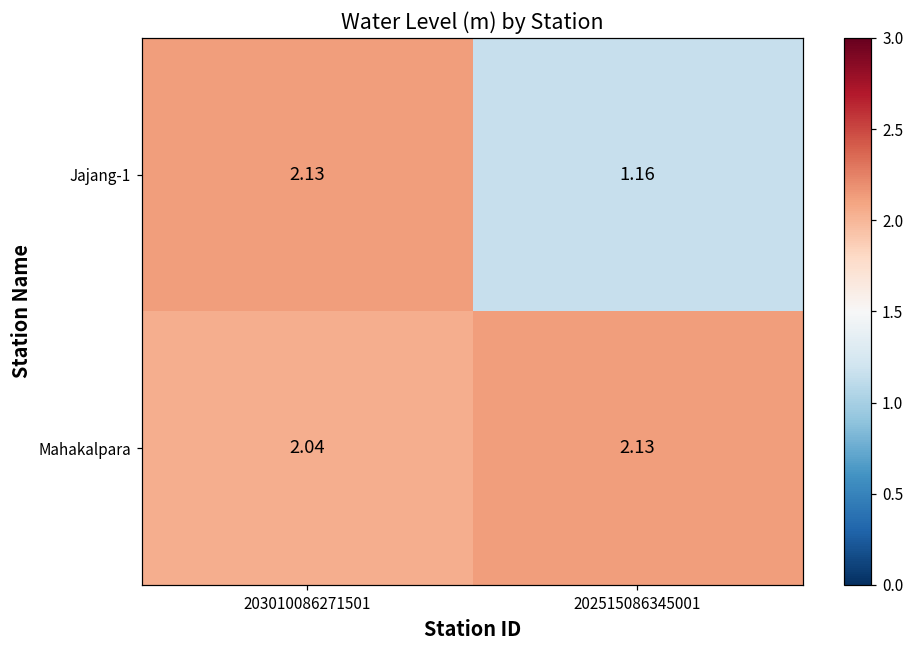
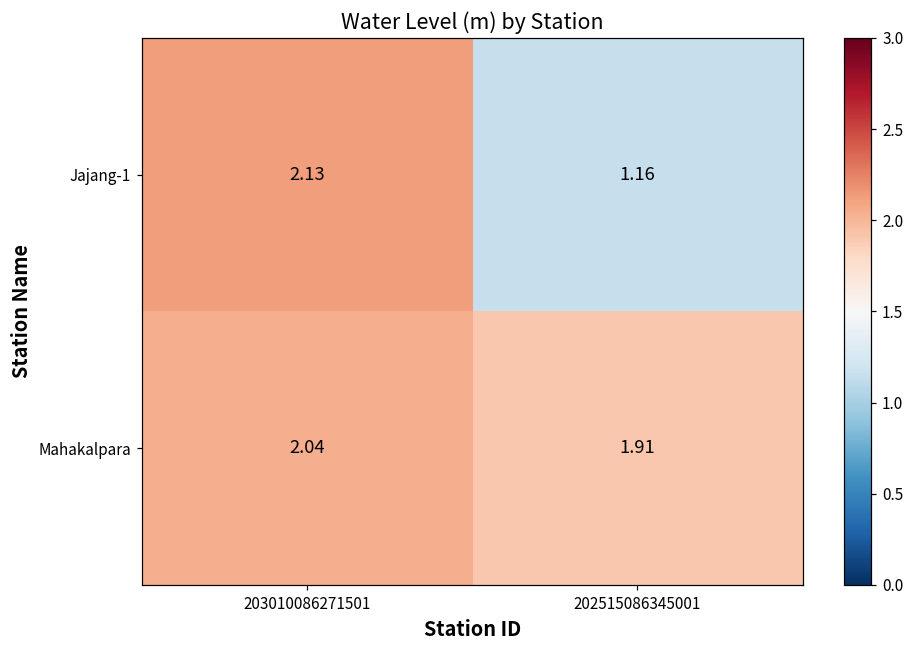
Mahakalpara, 202515086345001: 2.13 -> 1.91
